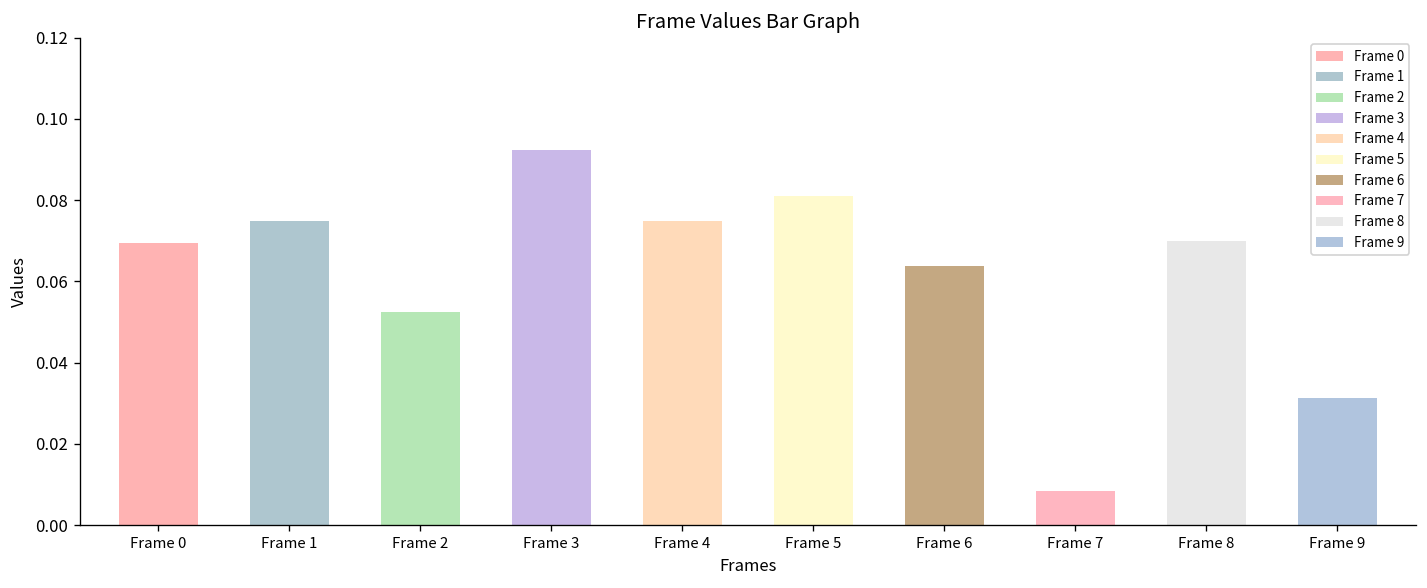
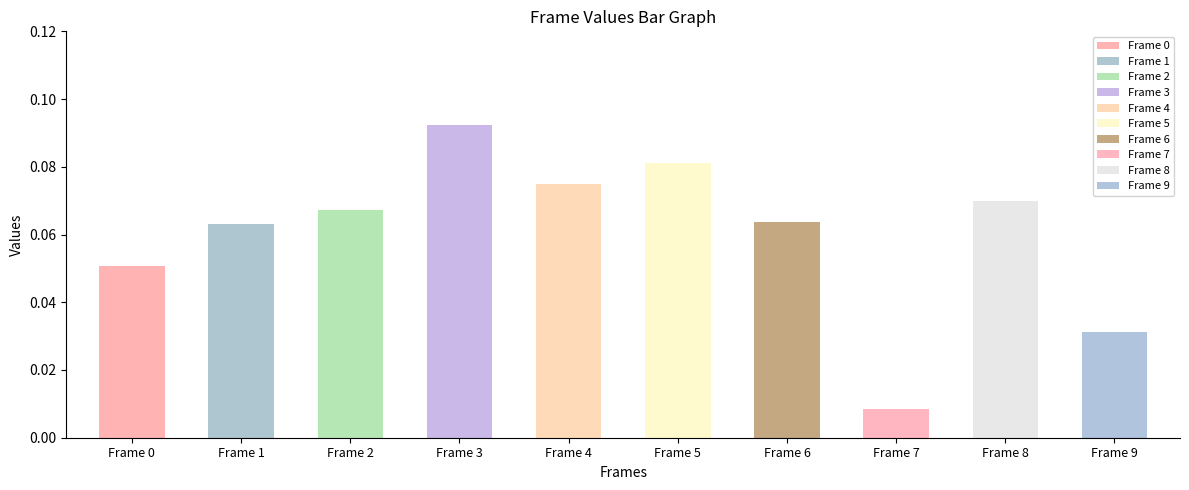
Frame 0: 0.069 -> 0.051
Frame 1: 0.075 -> 0.063
Frame 2: 0.052 -> 0.067
